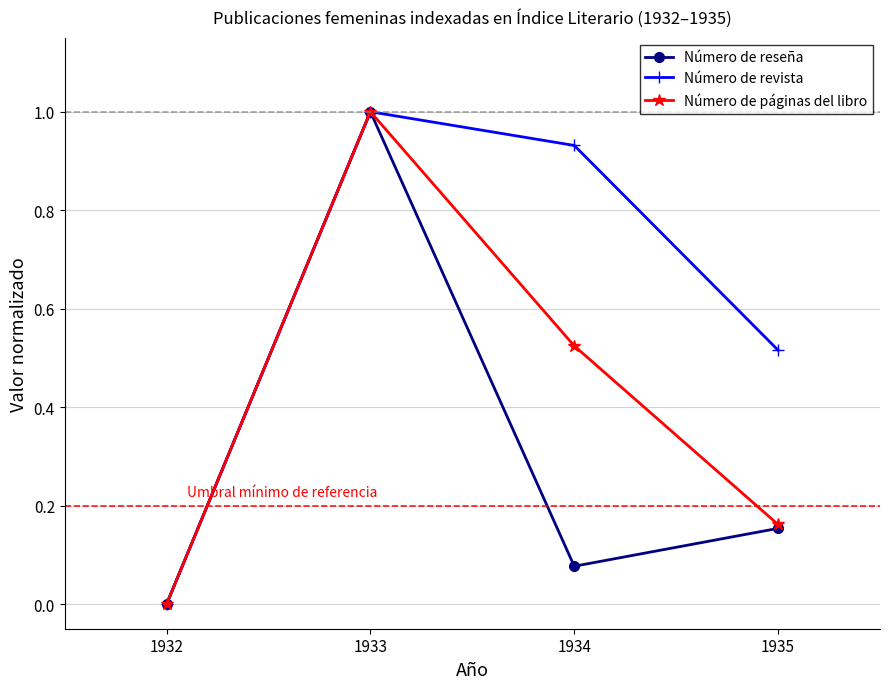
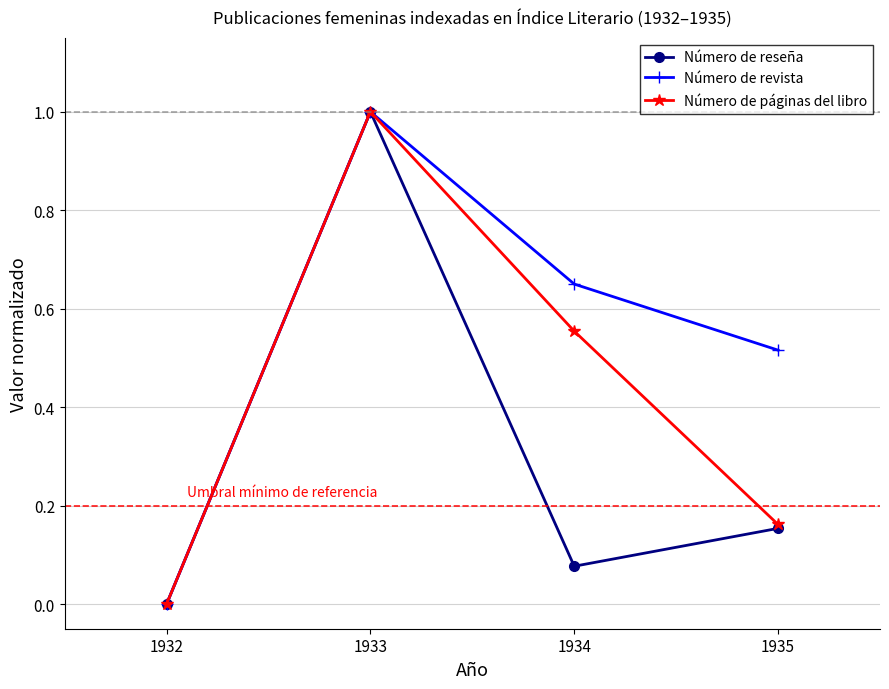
Número de revista, 1934: 0.93 -> 0.65
Número de páginas del libro, 1934: 0.52 -> 0.55
